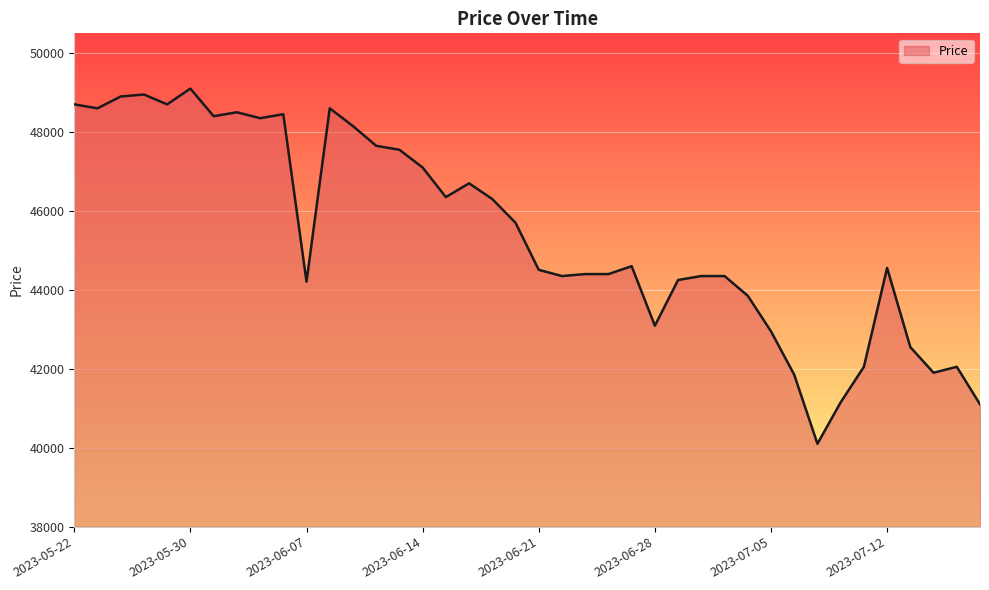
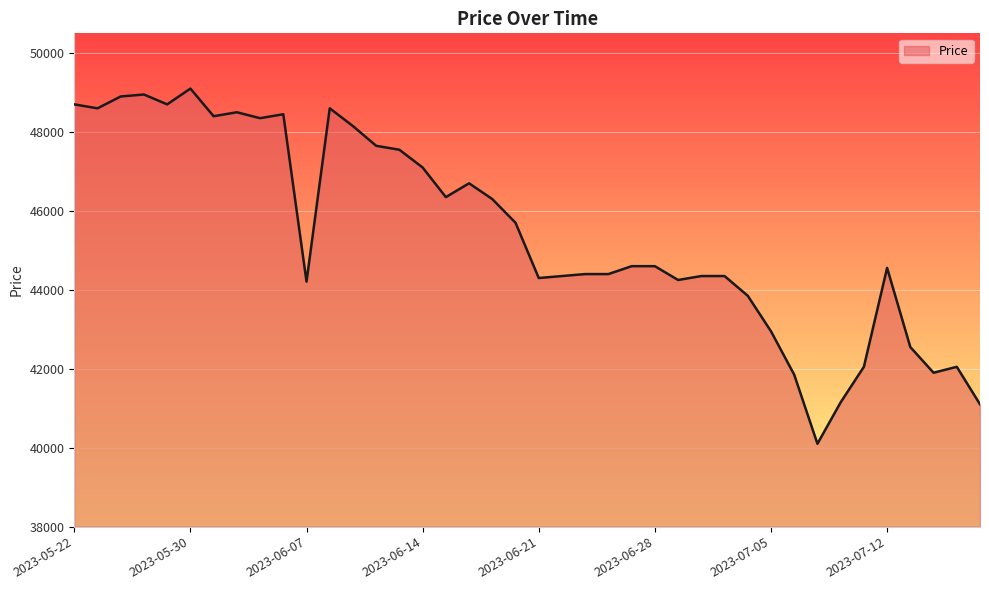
2023-06-21: 44500 -> 44300
2023-06-28: 43100 -> 44600
